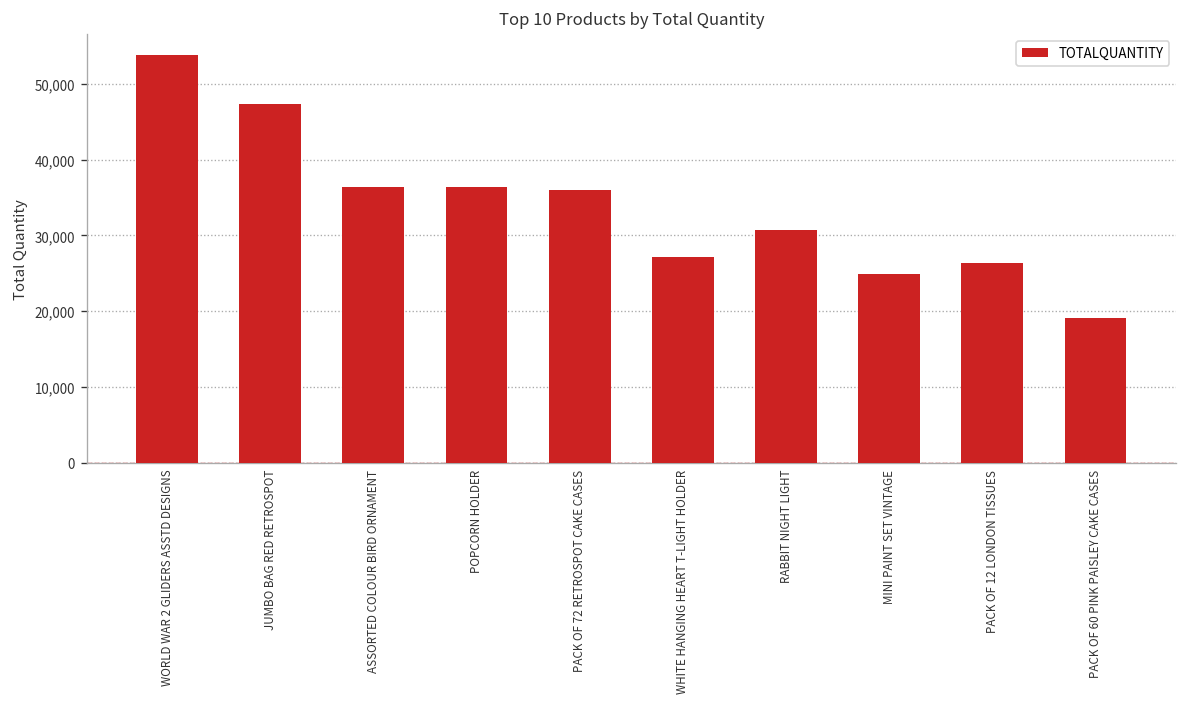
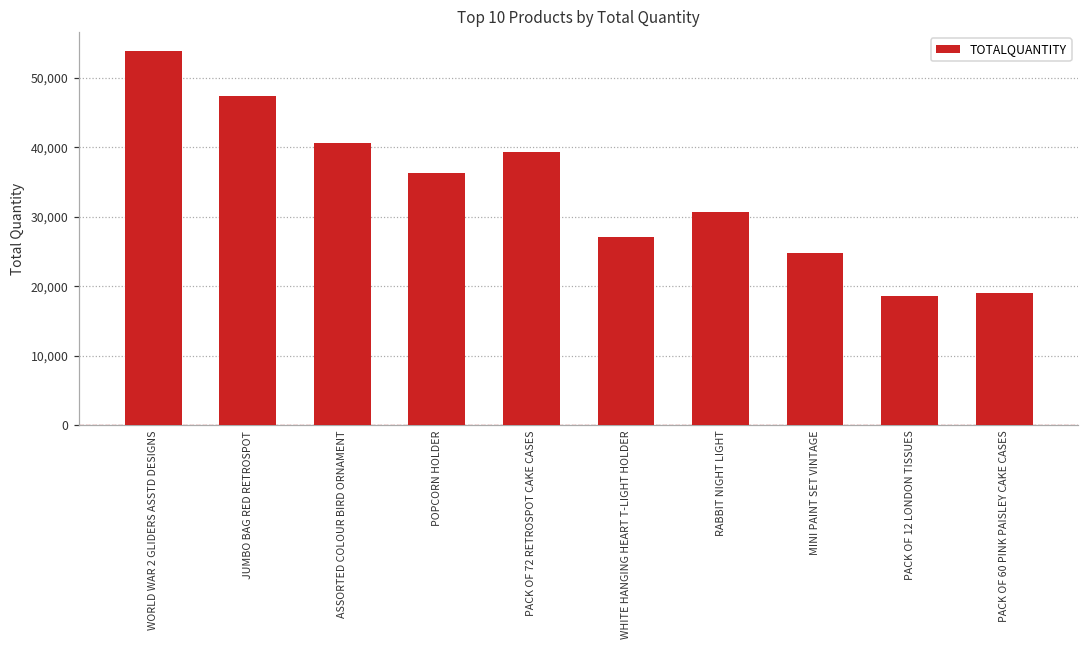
ASSORTED COLOUR BIRD ORNAMENT: 36,000 -> 41,000
PACK OF 72 RETROSPOT CAKE CASES: 36,000 -> 39,000
PACK OF 12 LONDON TISSUES: 26,000 -> 19,000
